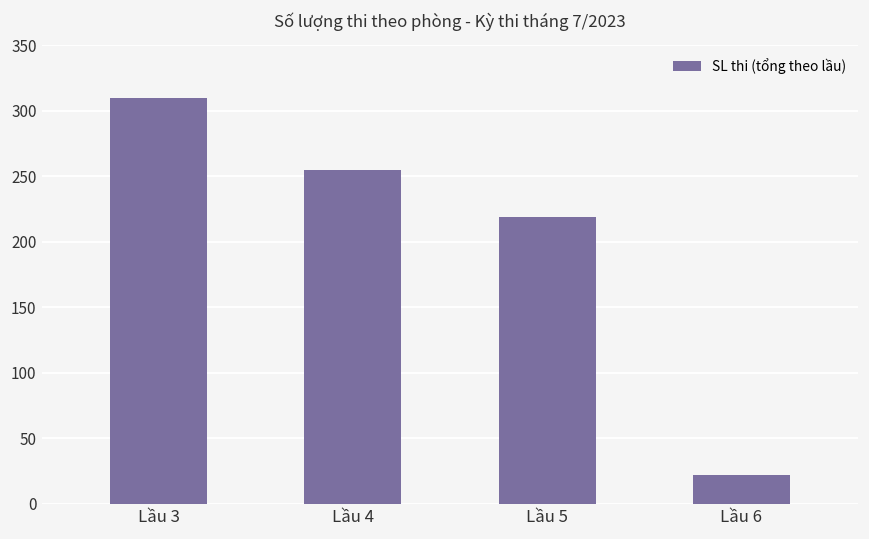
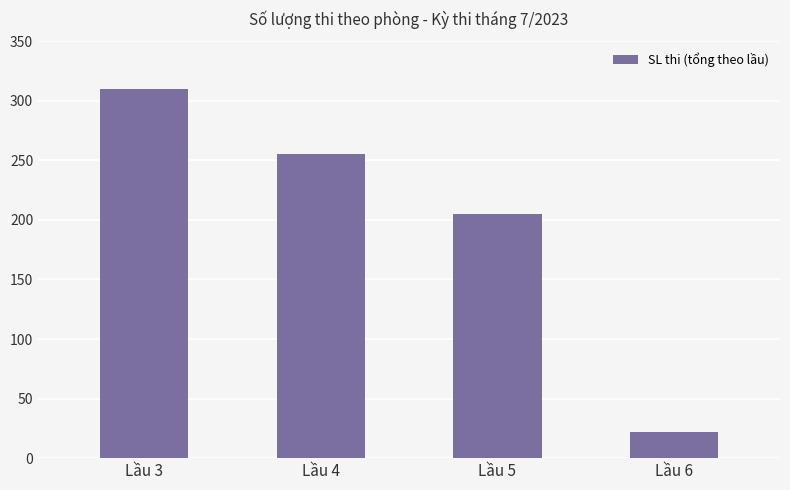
Lầu 5: 219 -> 205
